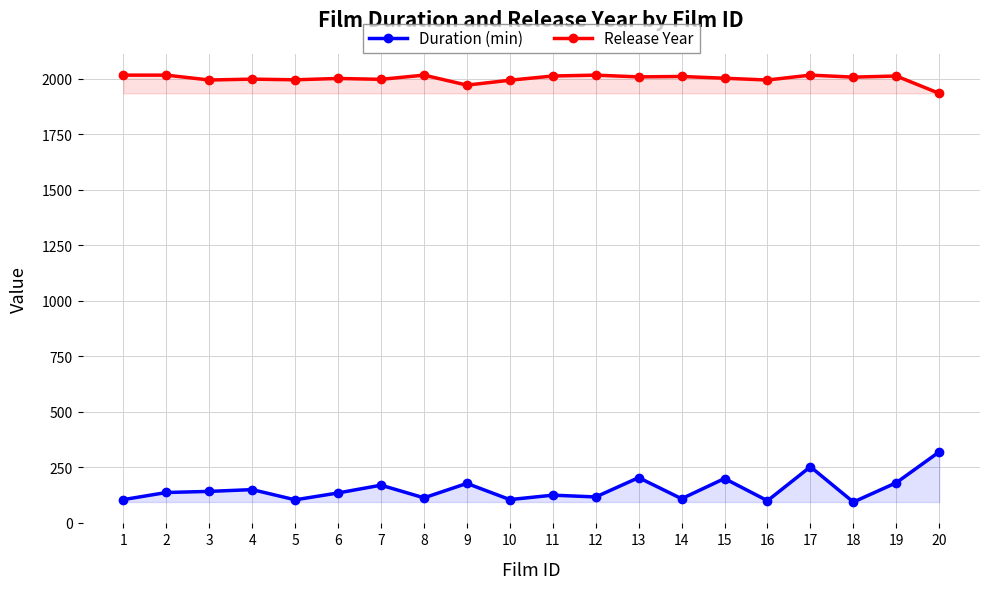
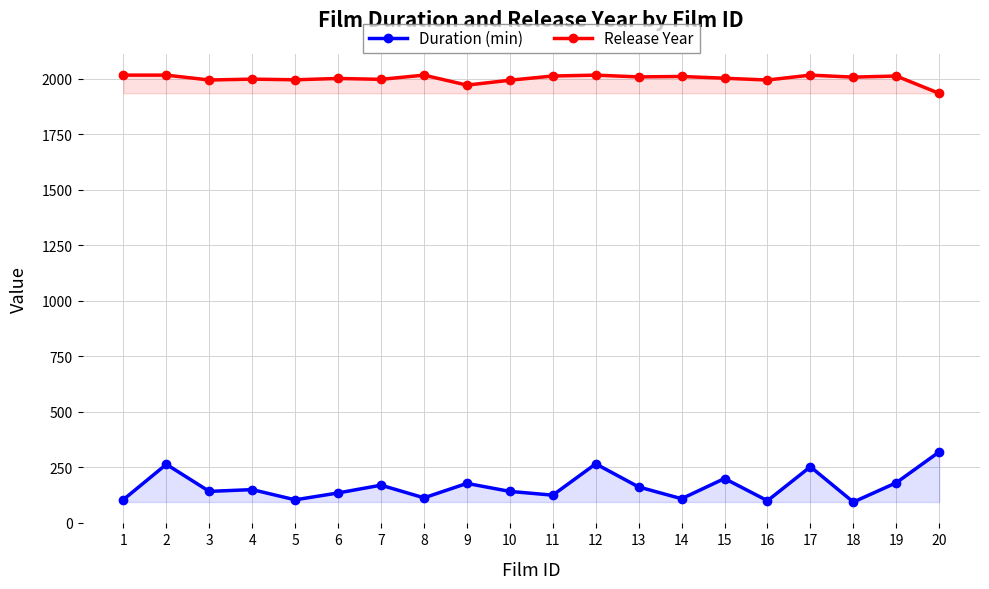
Duration (min), 2: 140 -> 260
Duration (min), 10: 110 -> 140
Duration (min), 12: 120 -> 270
Duration (min), 13: 200 -> 160
